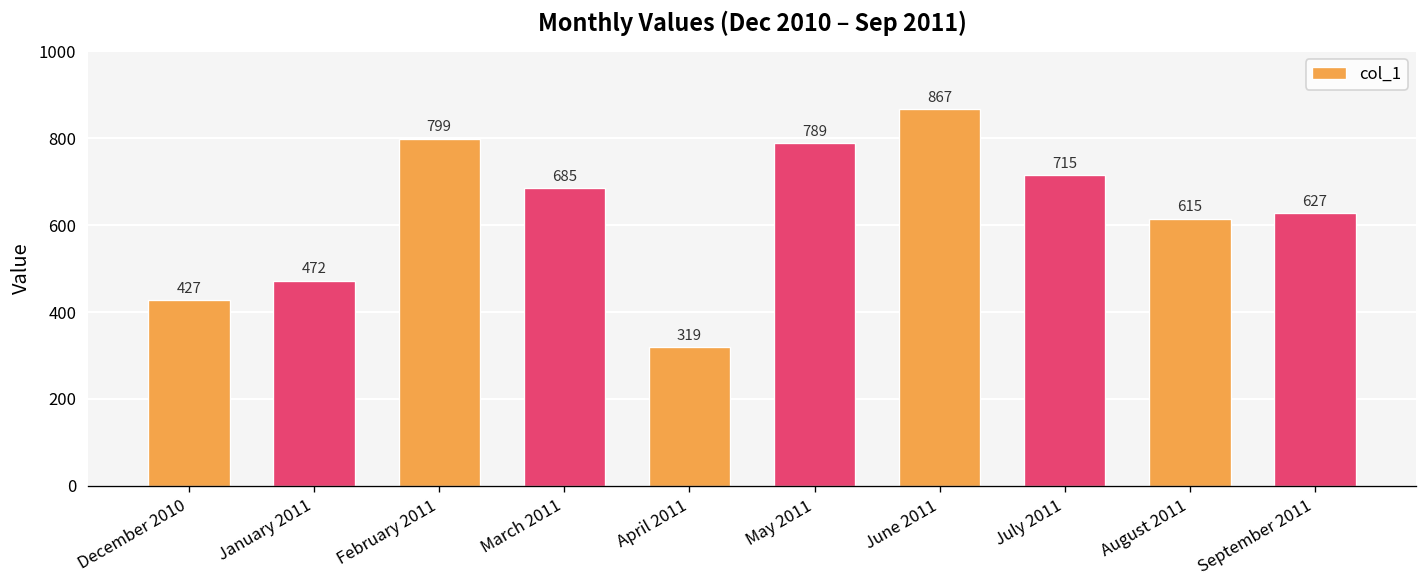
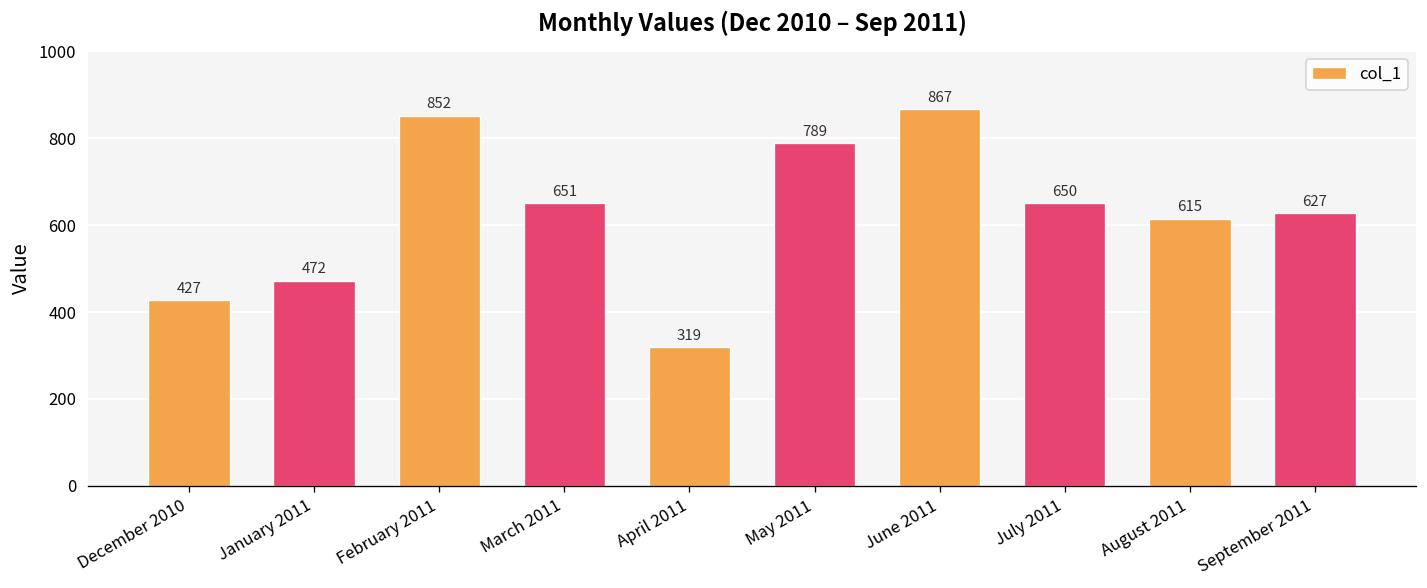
February 2011: 799 -> 852
March 2011: 685 -> 651
July 2011: 715 -> 650
